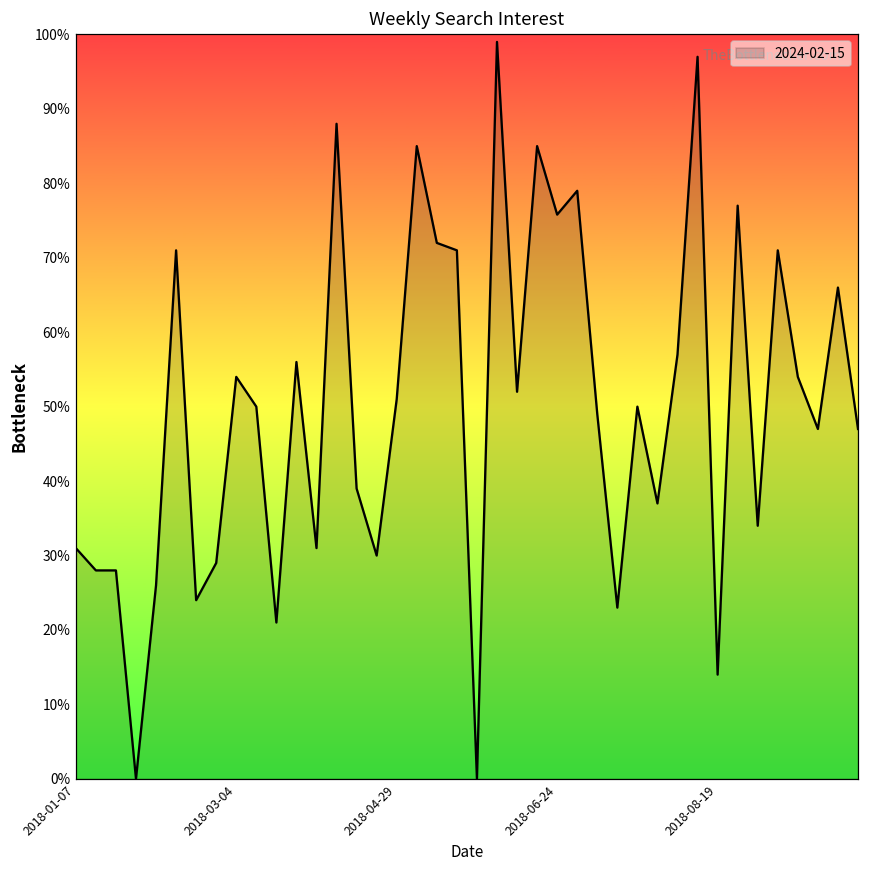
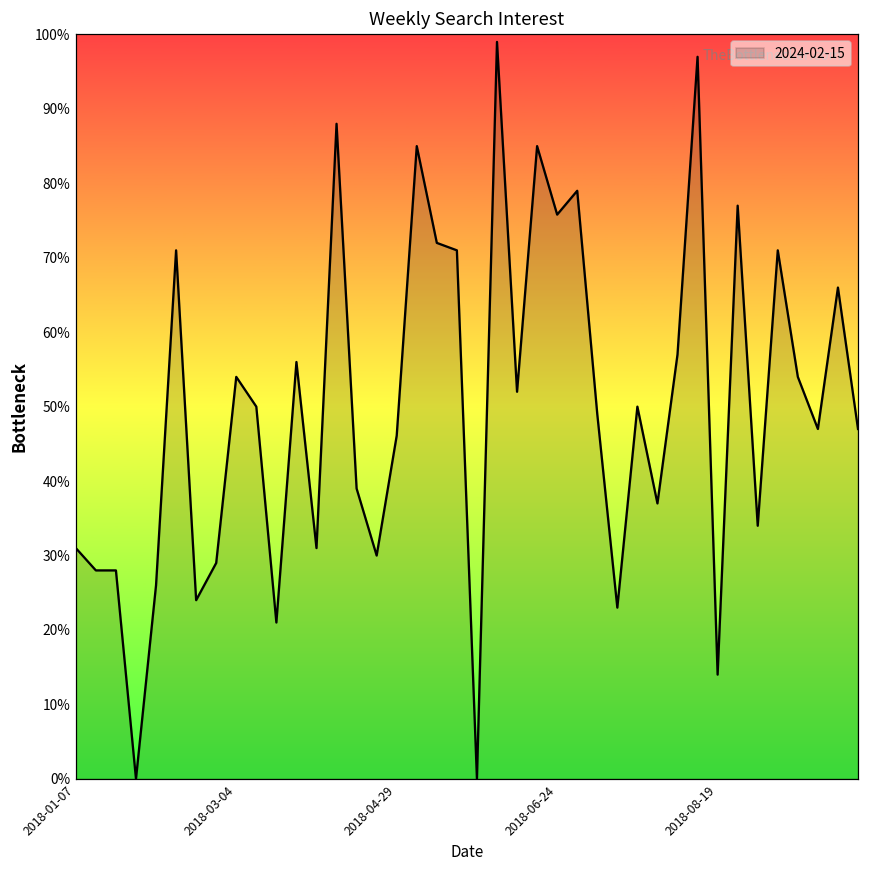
2018-04-29: 51% -> 46%
